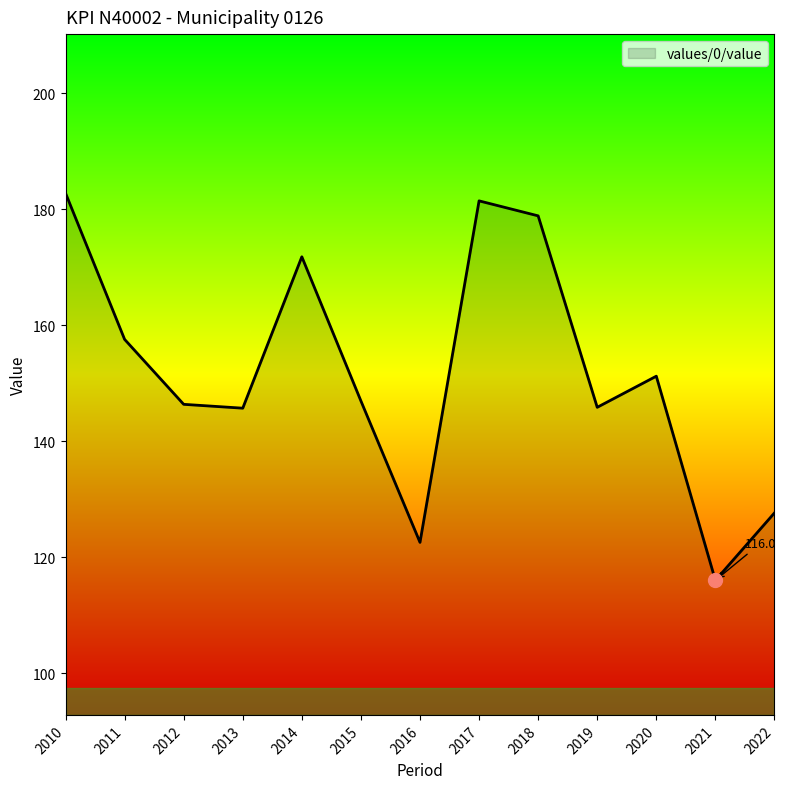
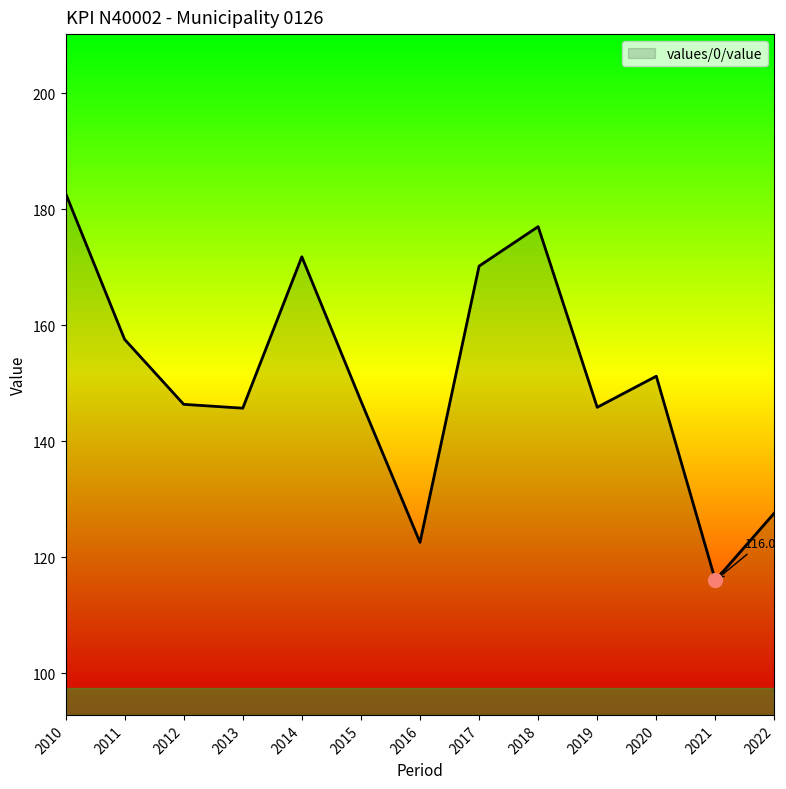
values/0/value, 2017: 181 -> 170
values/0/value, 2018: 179 -> 177
